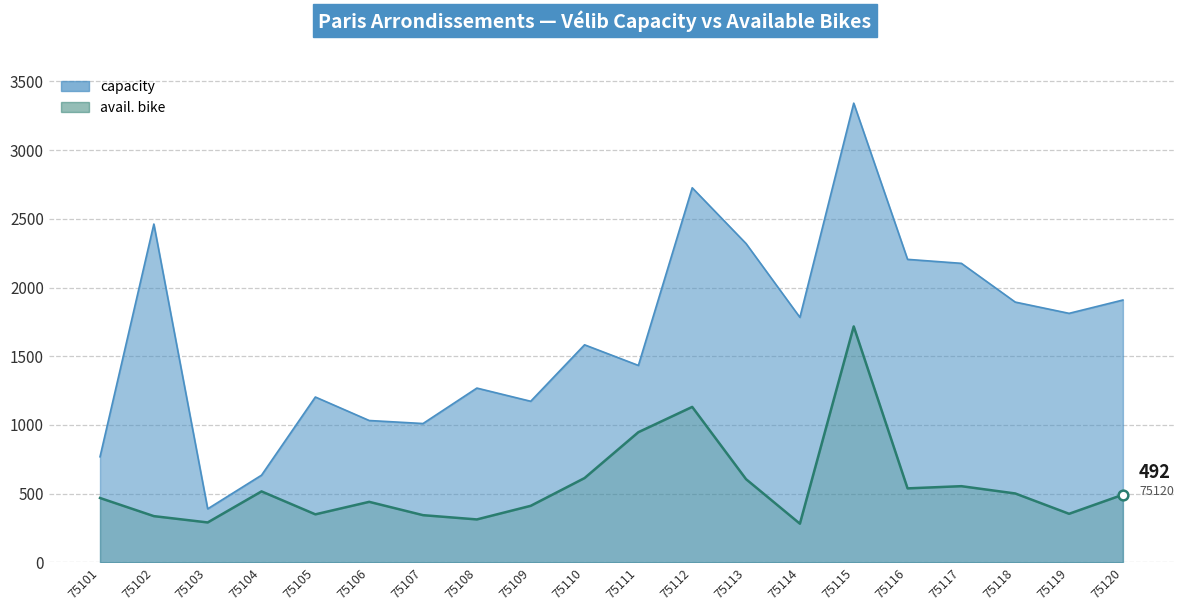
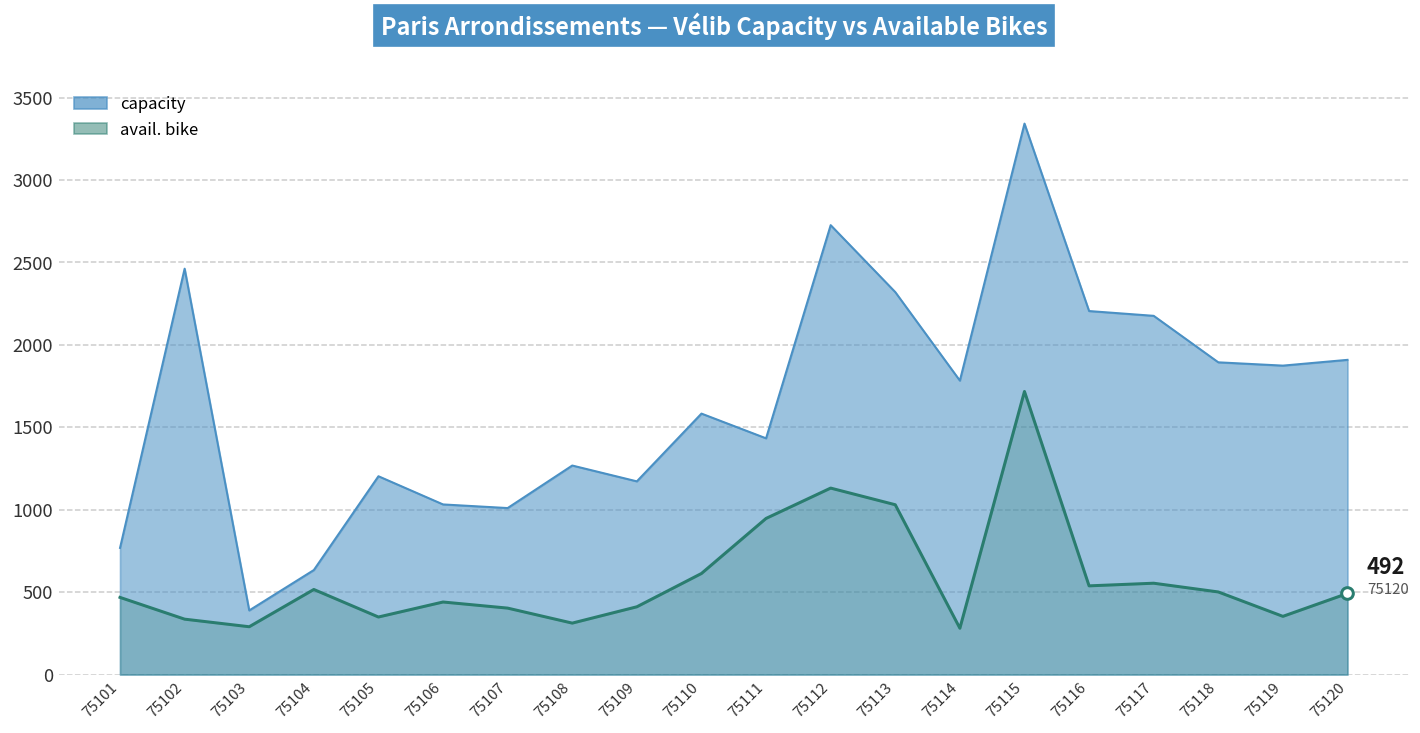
avail. bike, 75107: 340 -> 400
avail. bike, 75113: 610 -> 1030
capacity, 75119: 1810 -> 1870
